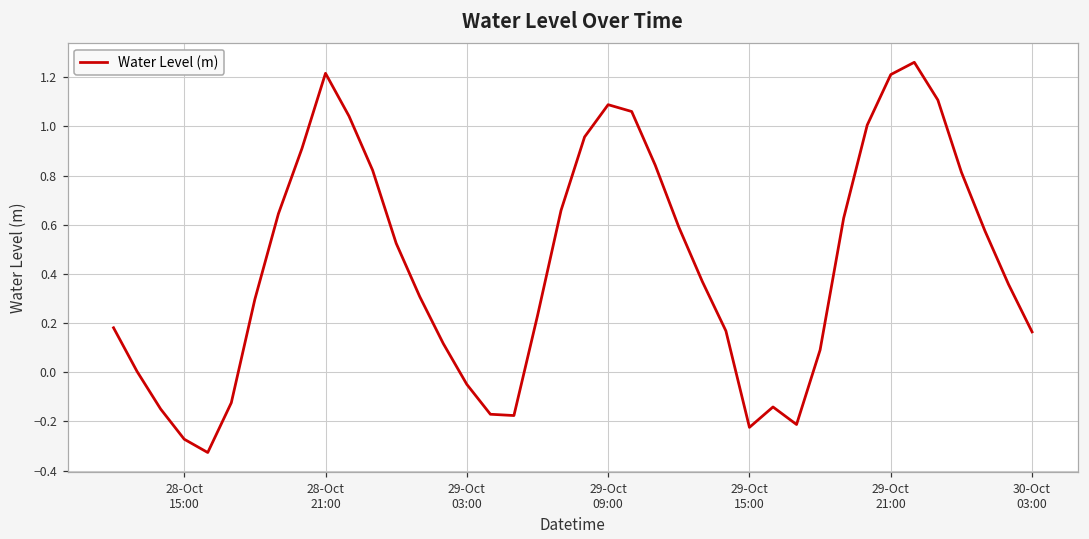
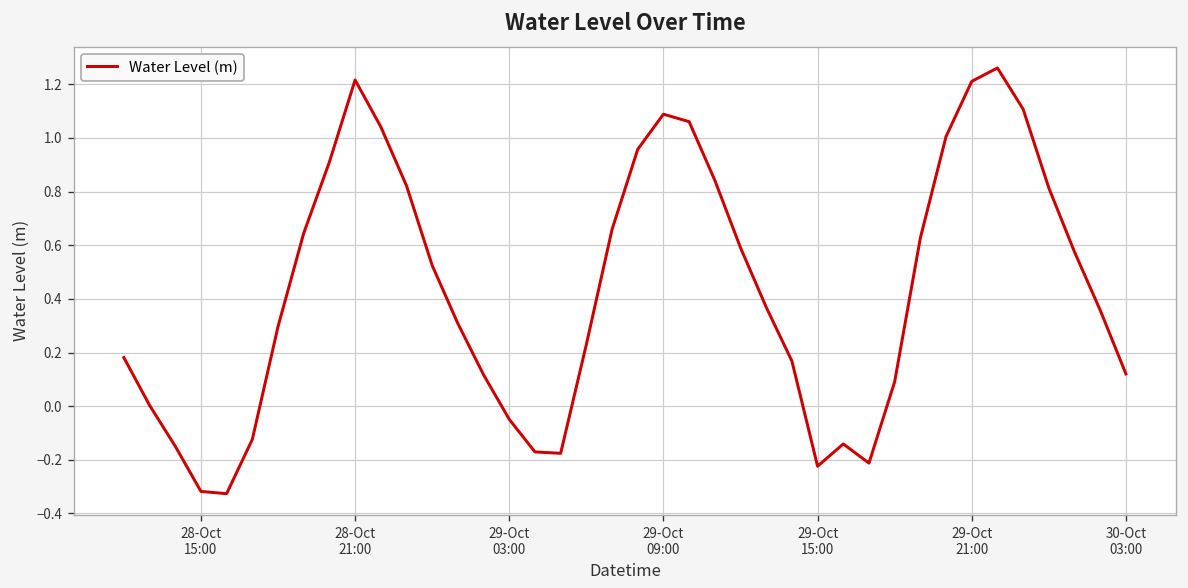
28-Oct 15:00: -0.27 -> -0.32
30-Oct 03:00: 0.16 -> 0.12
